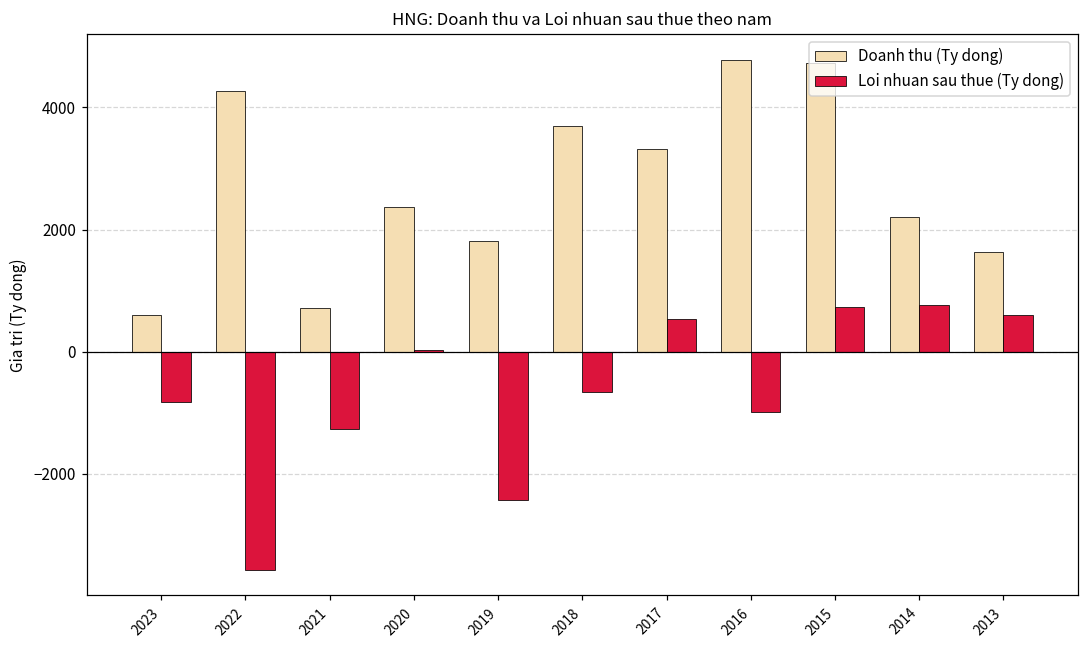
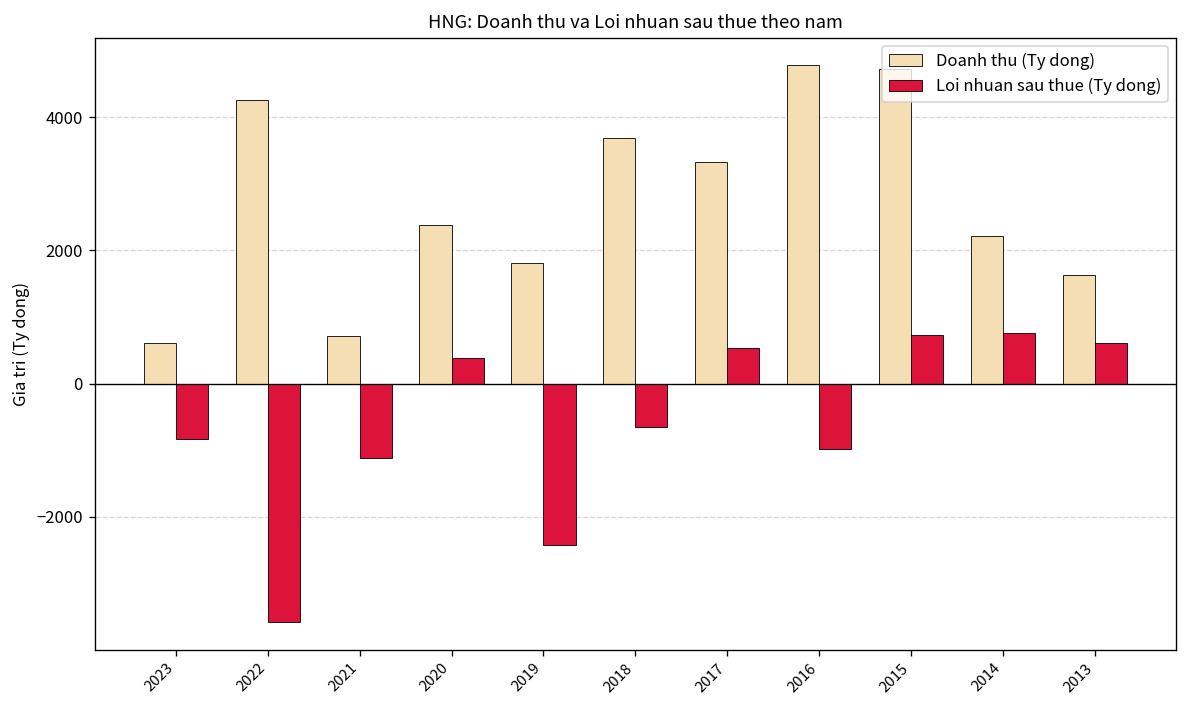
Loi nhuan sau thue (Ty dong), 2021: -1300 -> -1100
Loi nhuan sau thue (Ty dong), 2020: 0 -> 400
